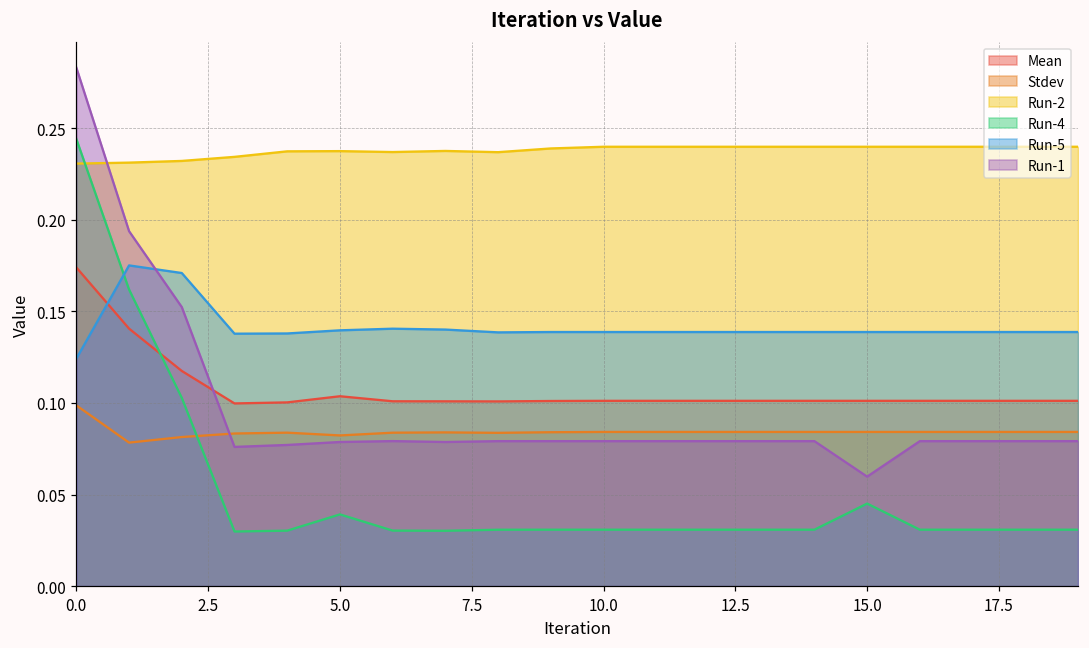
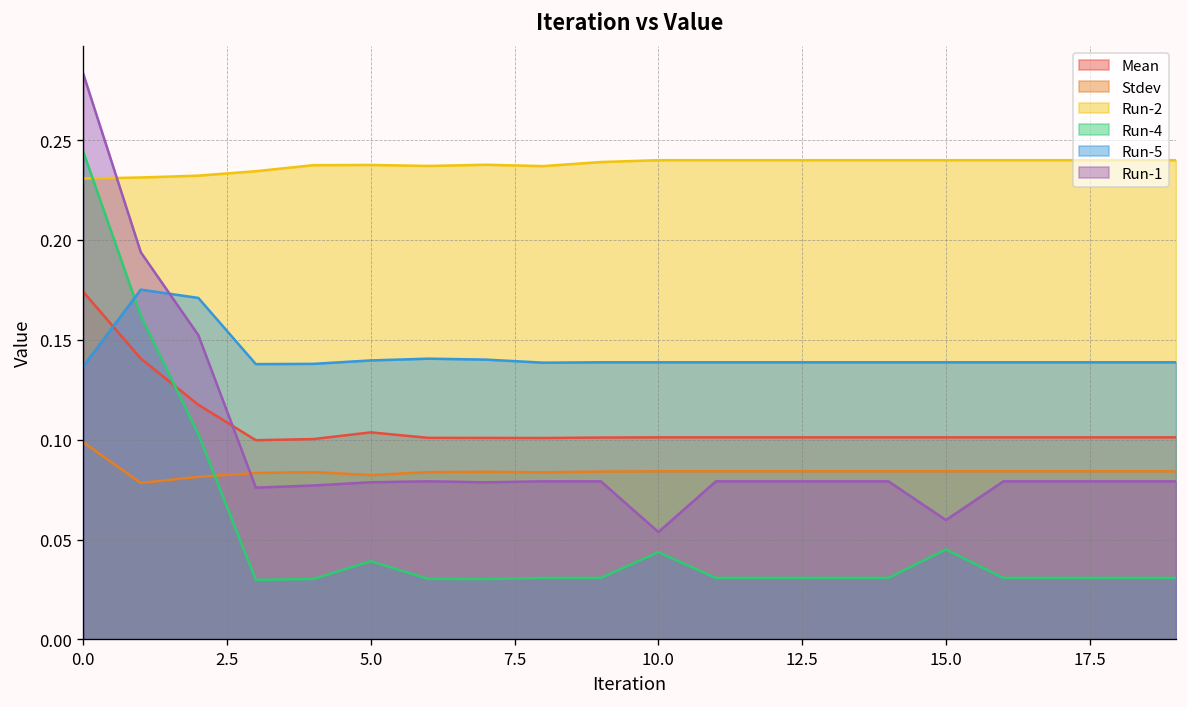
Run-5, 0.0: 0.124 -> 0.137
Run-4, 10.0: 0.031 -> 0.044
Run-1, 10.0: 0.079 -> 0.054
